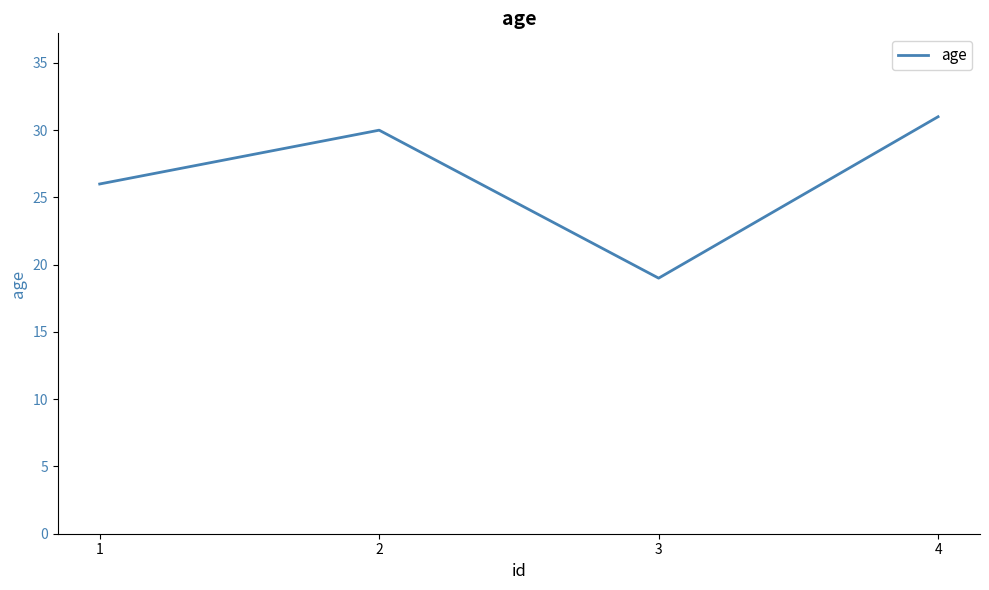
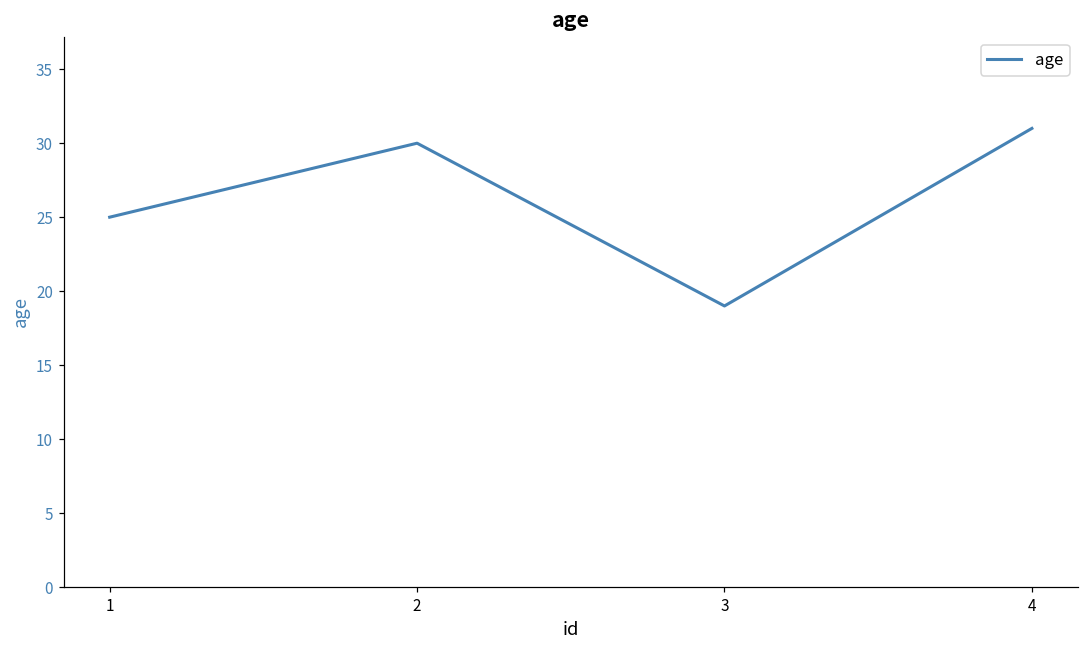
1: 26 -> 25
